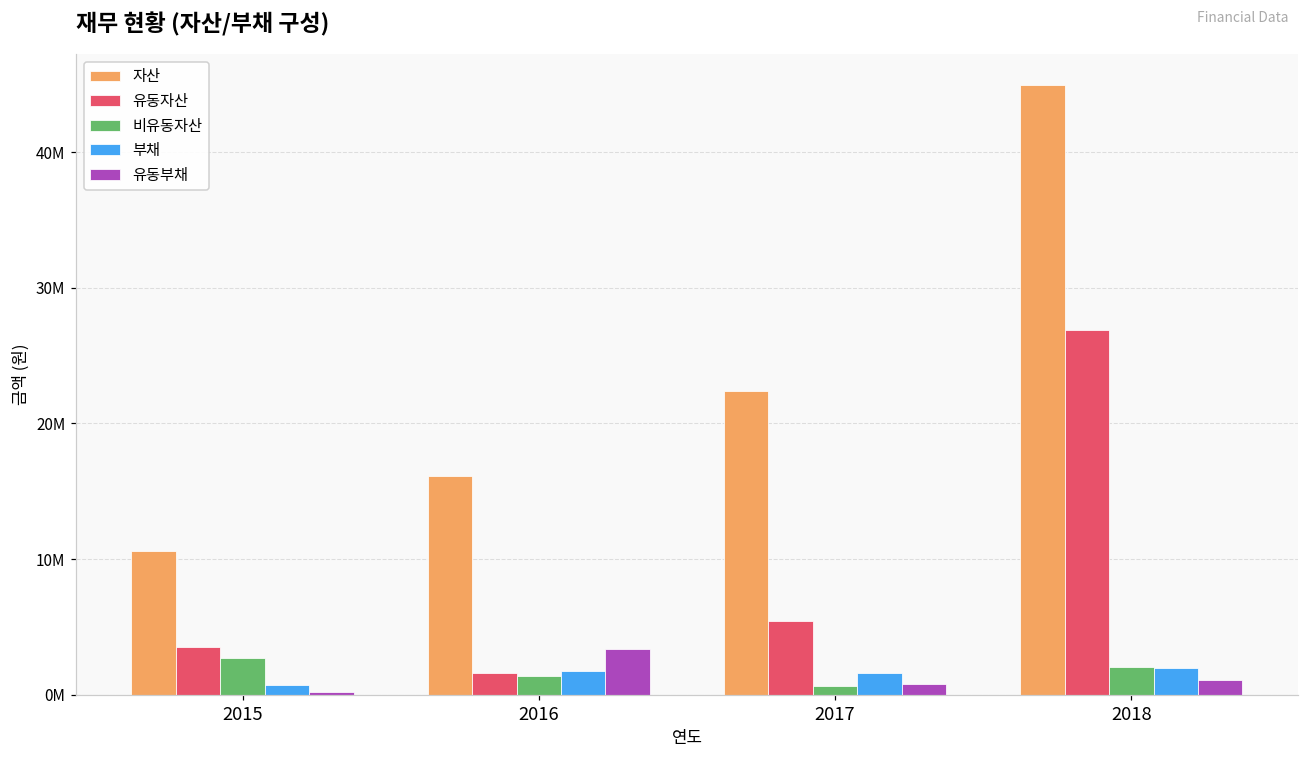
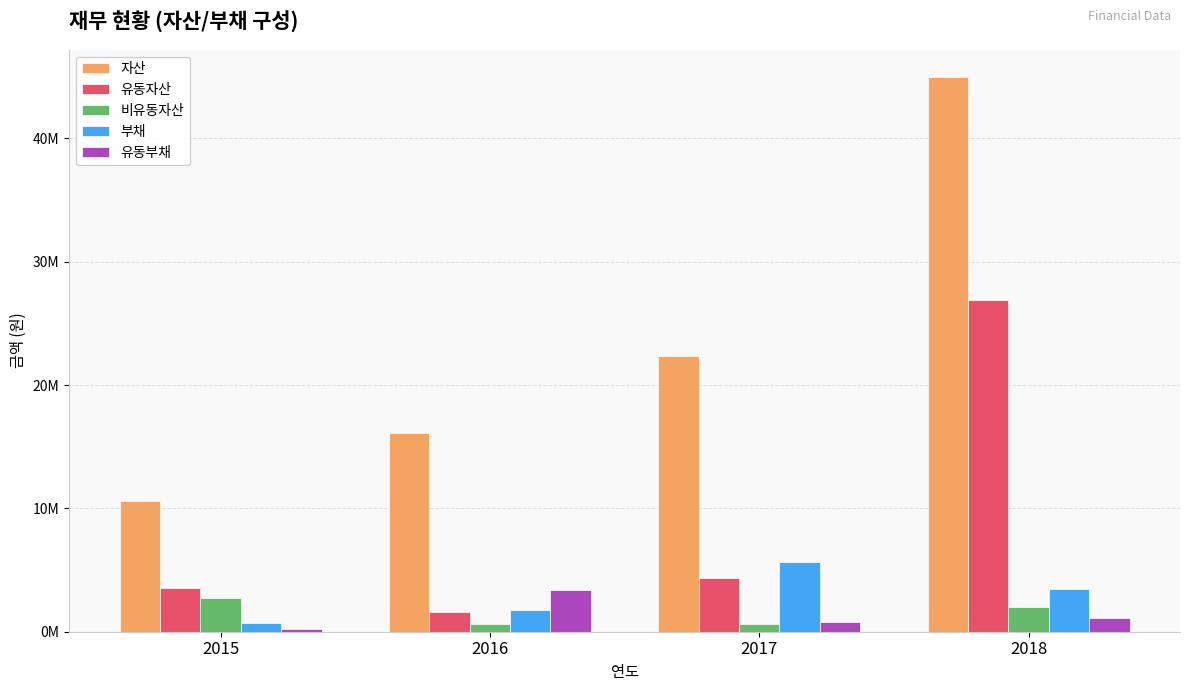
비유동자산, 2016: 1400000 -> 600000
유동자산, 2017: 5400000 -> 4400000
부채, 2017: 1600000 -> 5700000
부채, 2018: 2000000 -> 3500000
